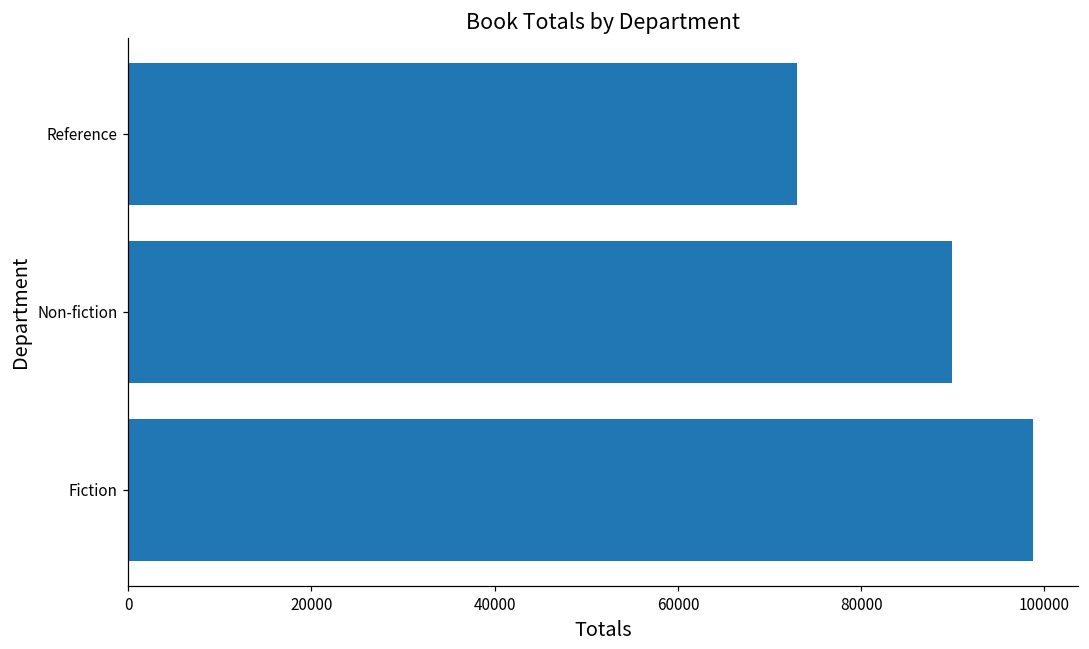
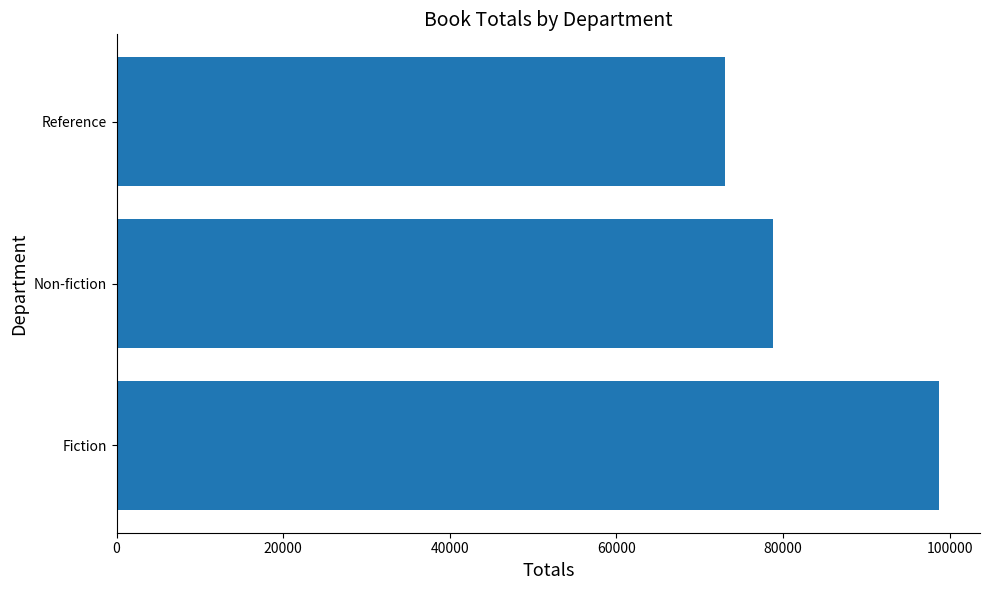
Non-fiction: 90000 -> 79000
